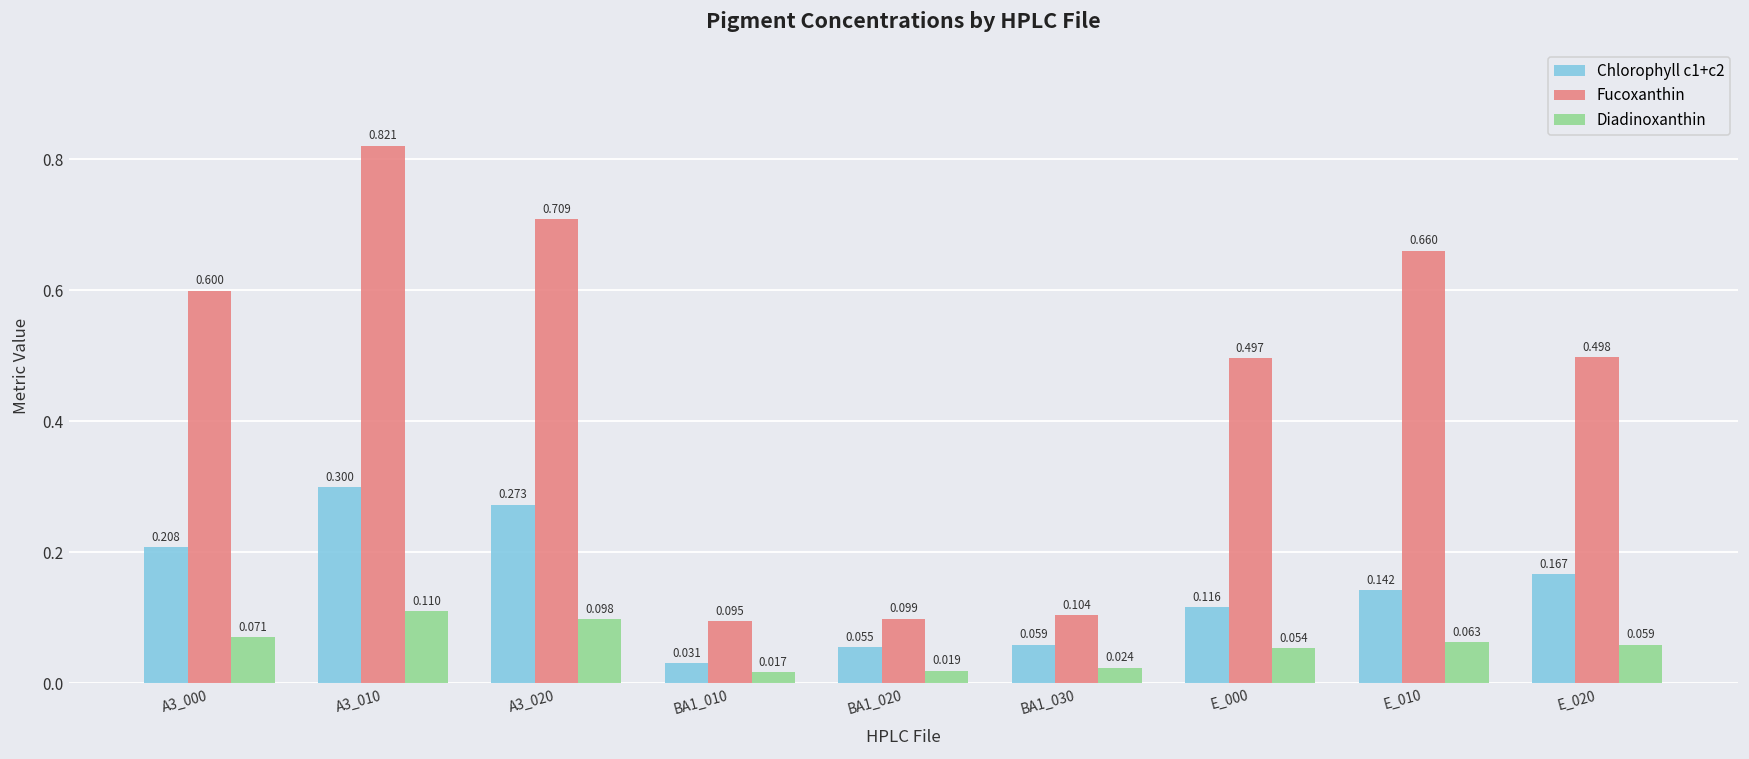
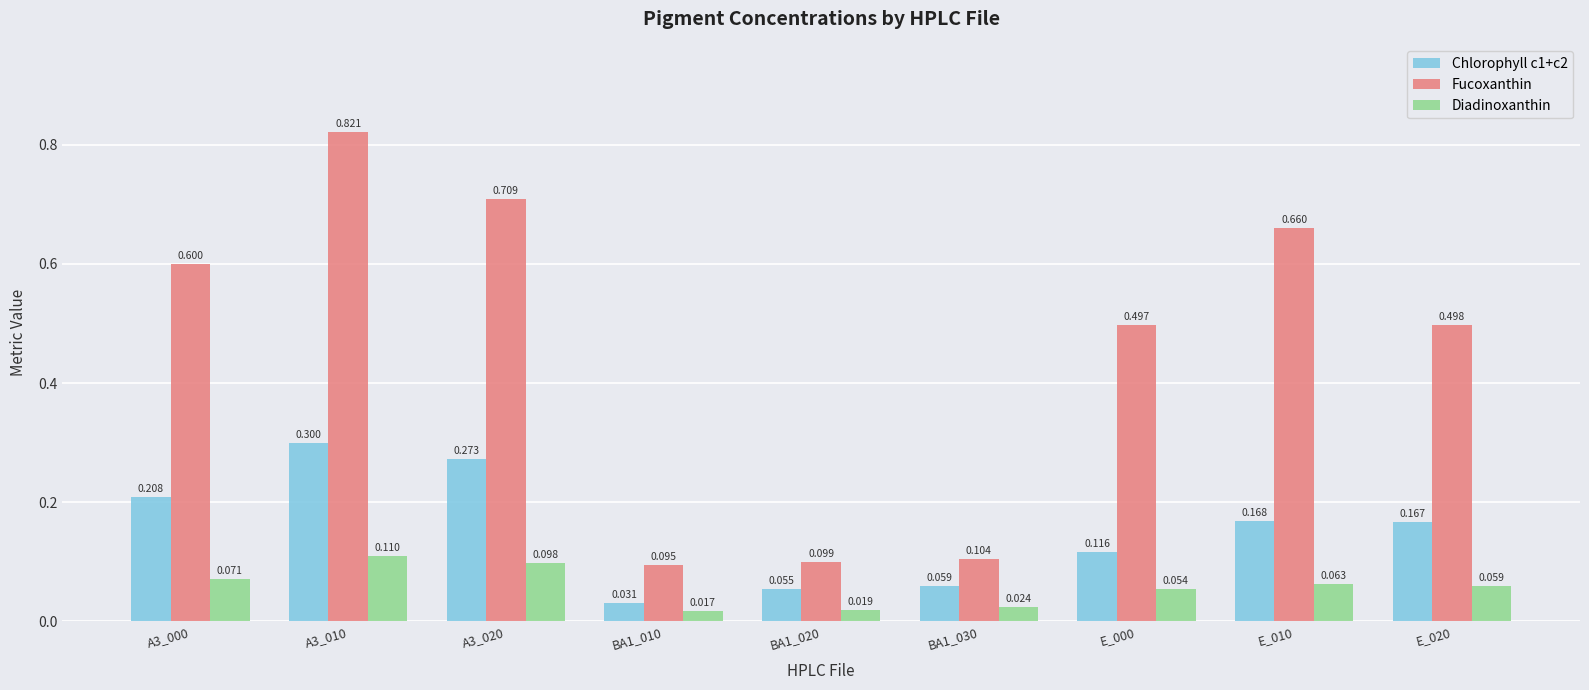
Chlorophyll c1+c2, E_010: 0.142 -> 0.168
